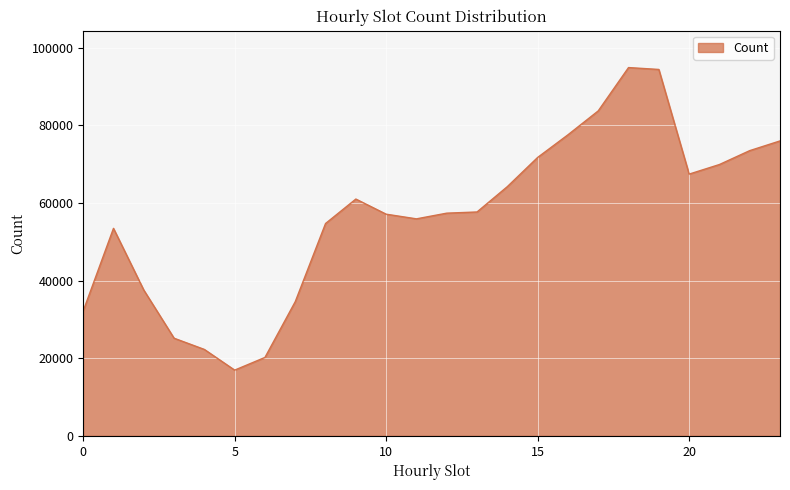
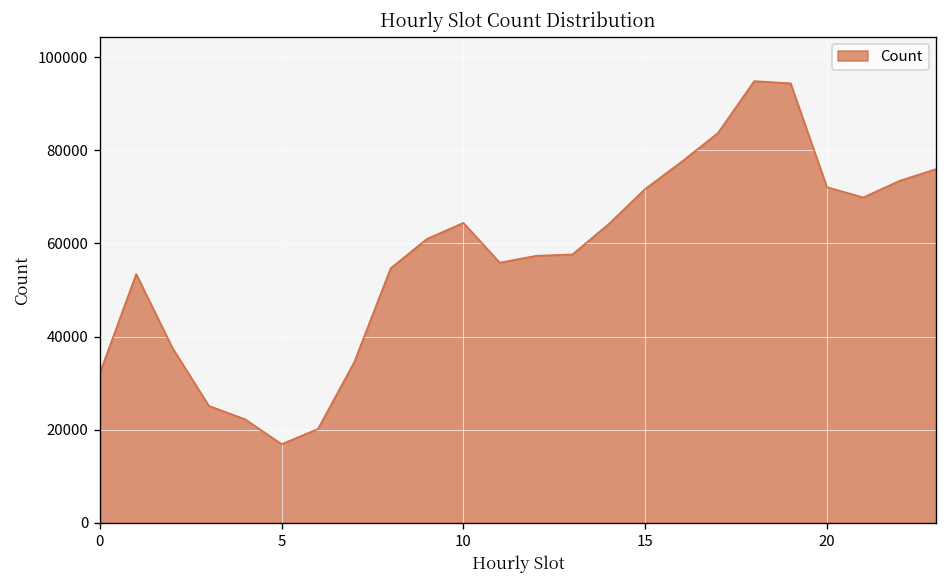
10: 57000 -> 64000
20: 67000 -> 72000
